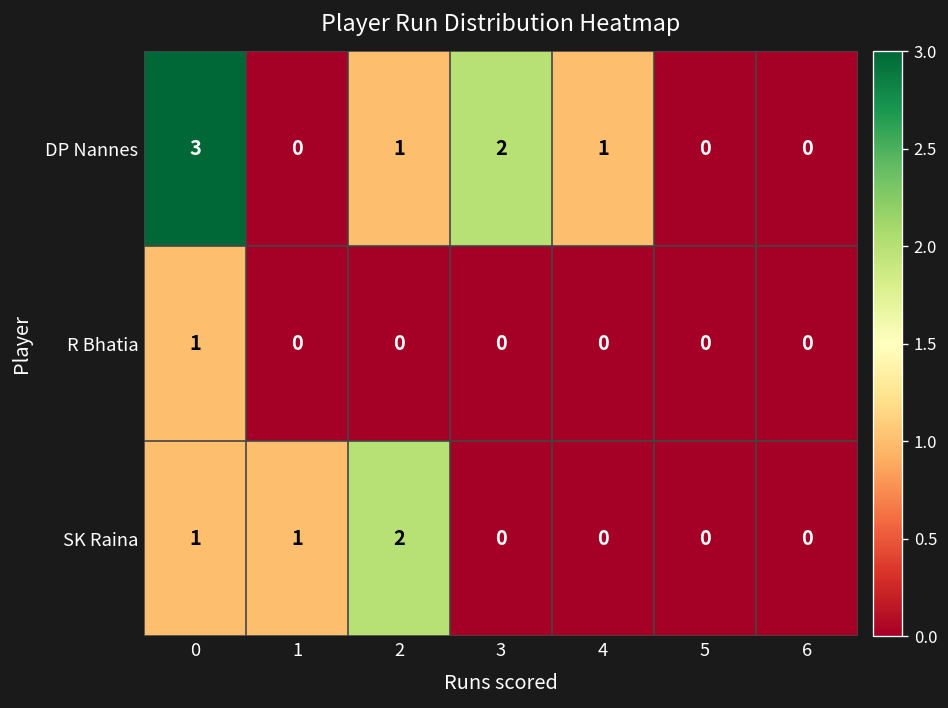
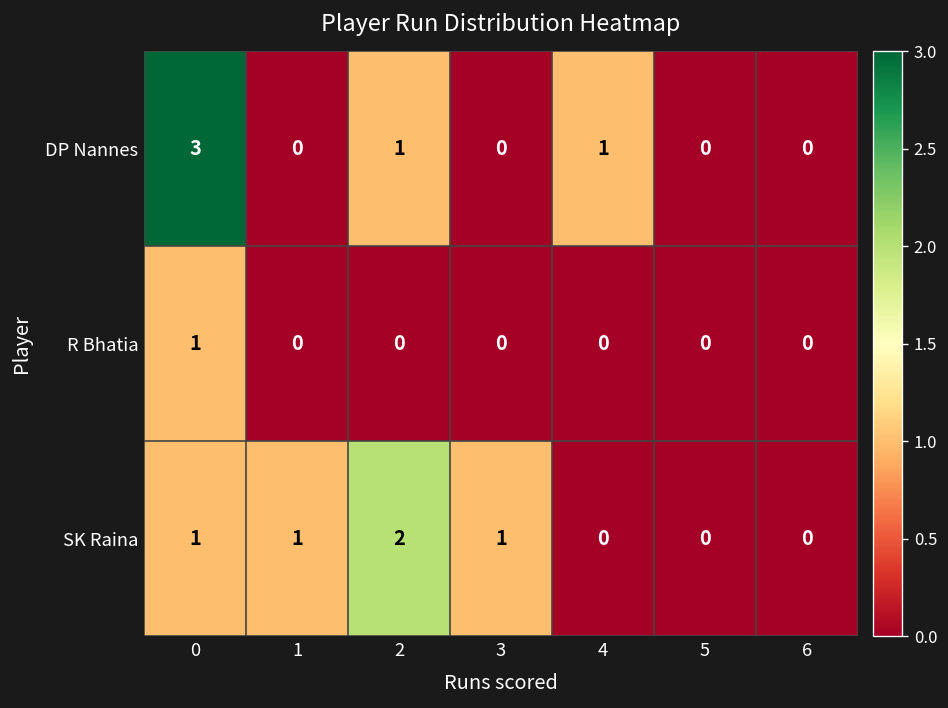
DP Nannes, 3: 2 -> 0
SK Raina, 3: 0 -> 1
